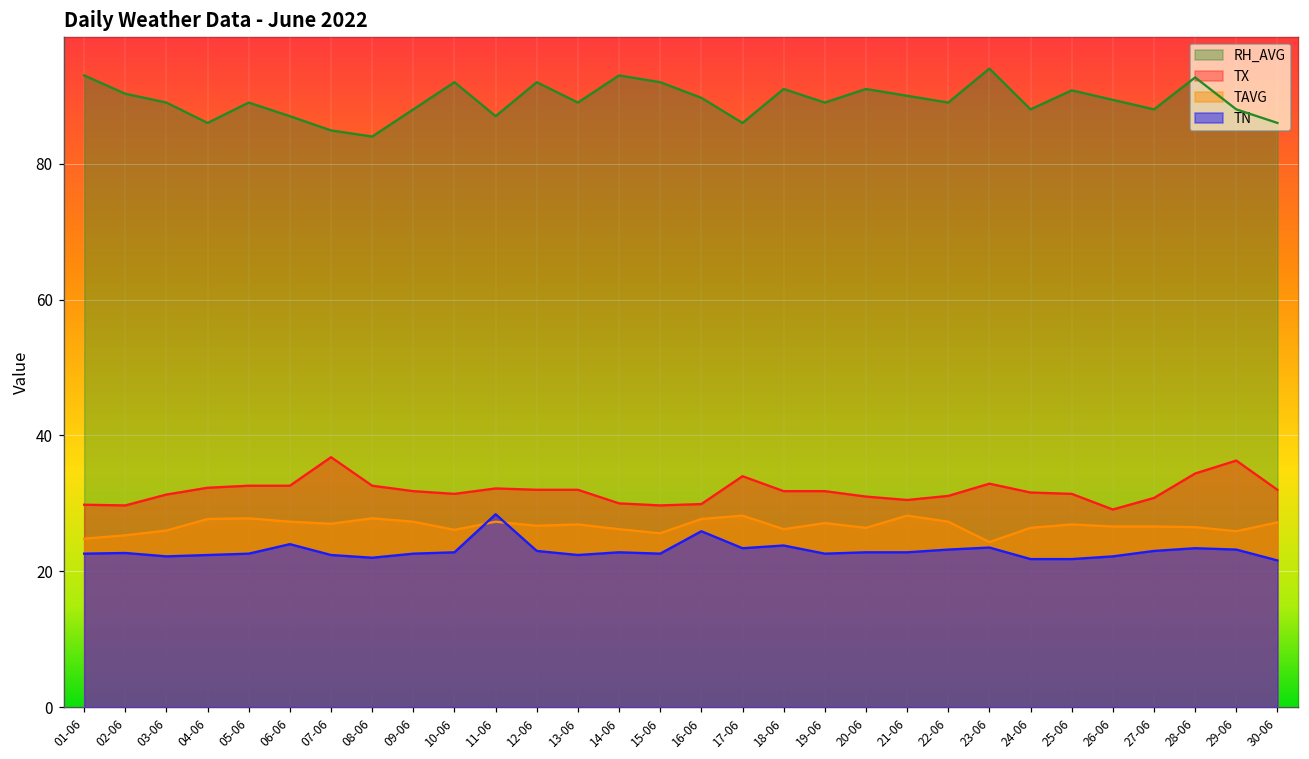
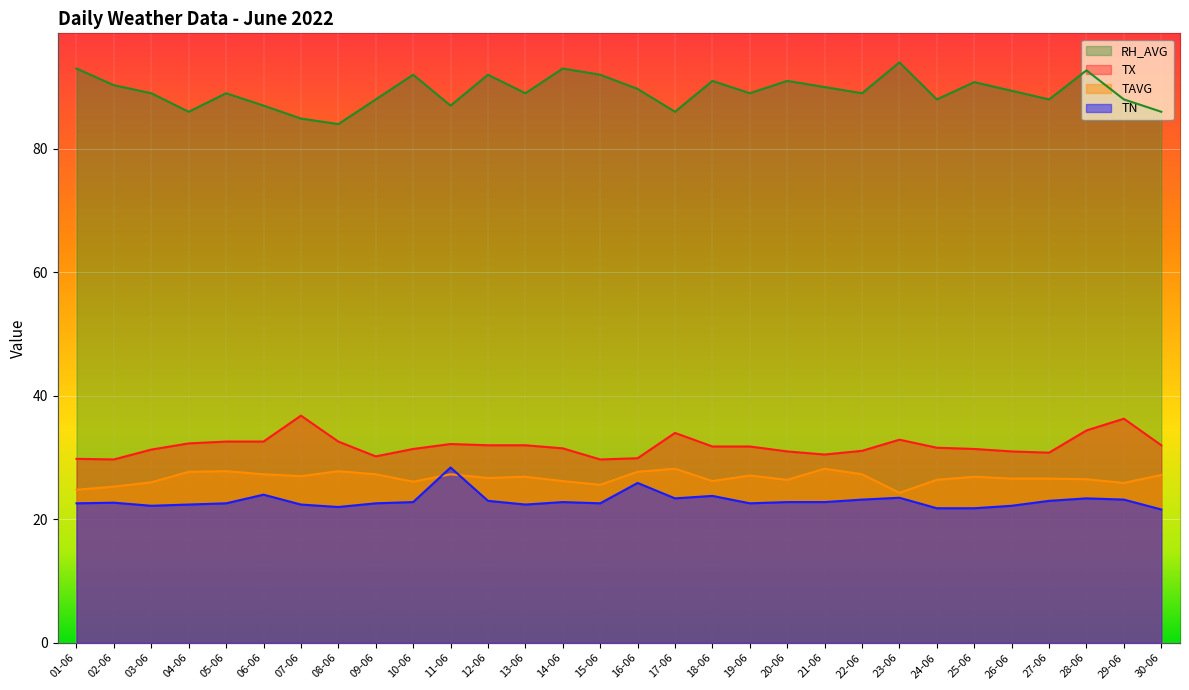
TX, 09-06: 32 -> 30
TX, 14-06: 30 -> 32
TX, 26-06: 29 -> 31
